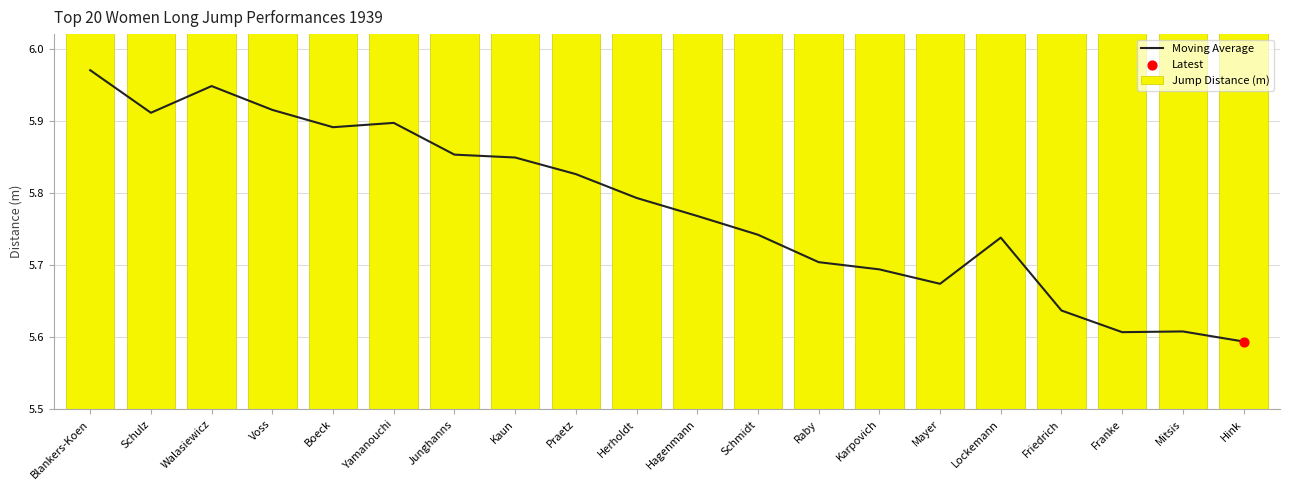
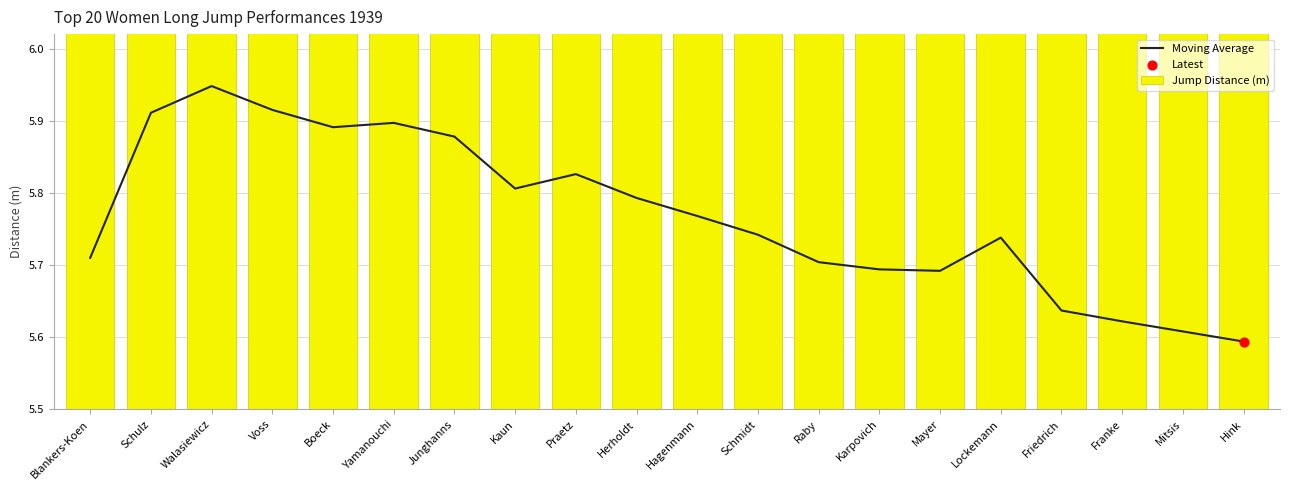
Moving Average, Blankers-Koen: 5.97 -> 5.71
Moving Average, Junghanns: 5.85 -> 5.88
Moving Average, Kaun: 5.85 -> 5.81
Moving Average, Mayer: 5.67 -> 5.69
Moving Average, Franke: 5.61 -> 5.62
